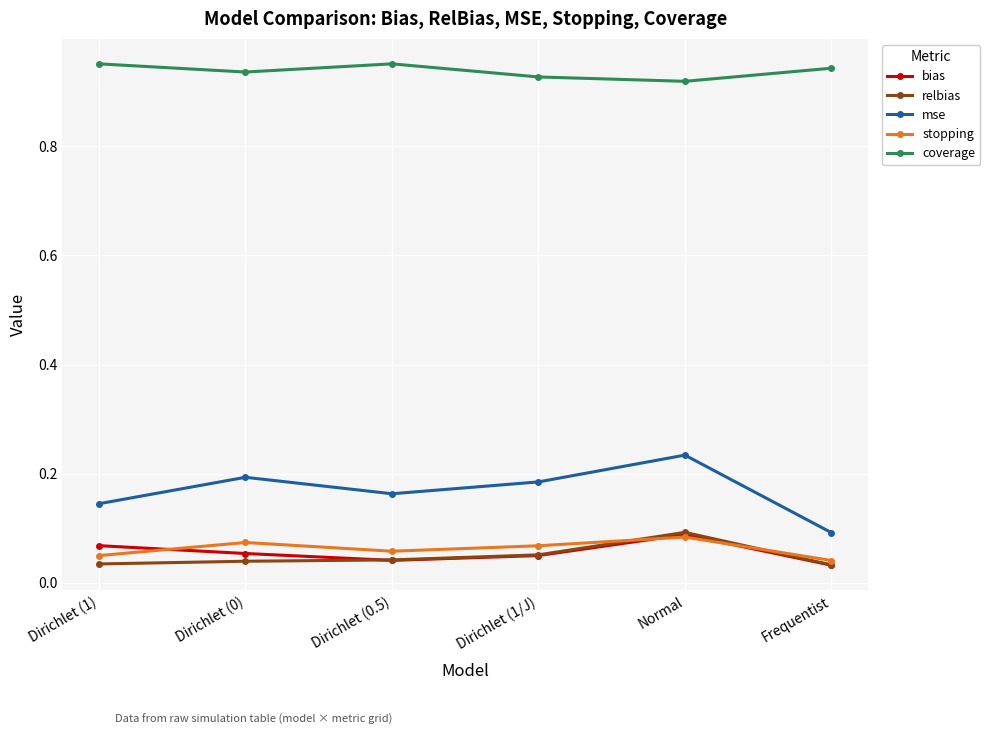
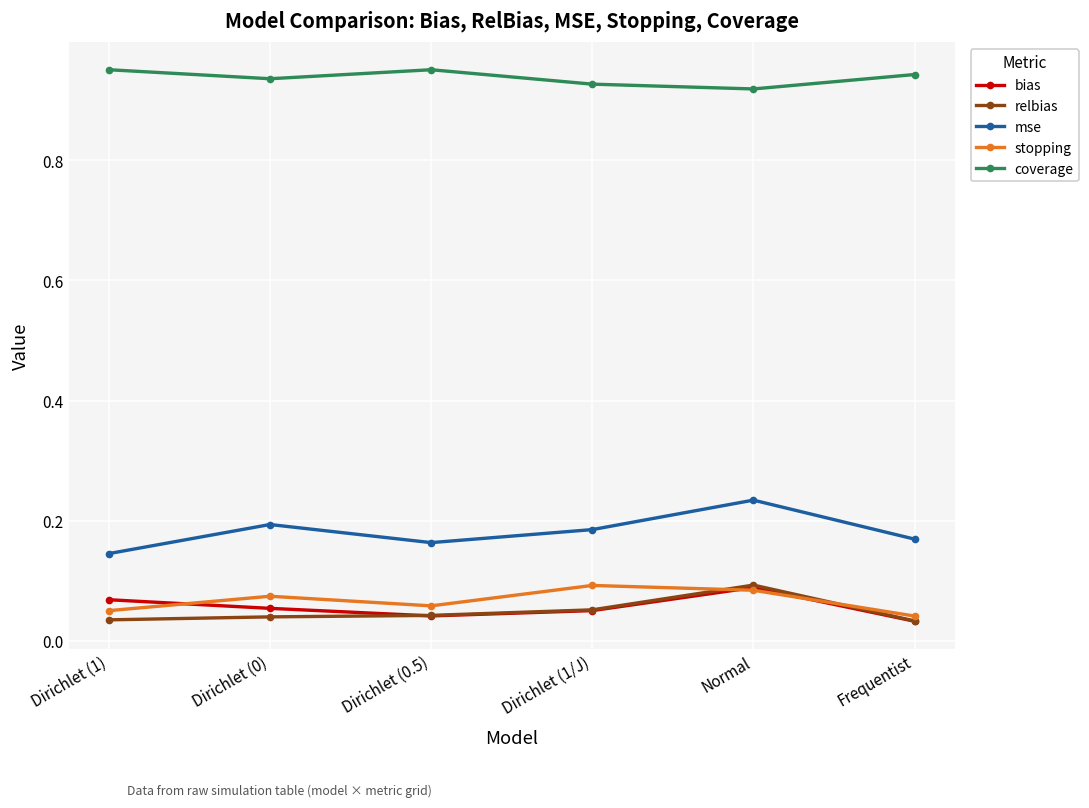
stopping, Dirichlet (1/J): 0.07 -> 0.09
mse, Frequentist: 0.09 -> 0.17
